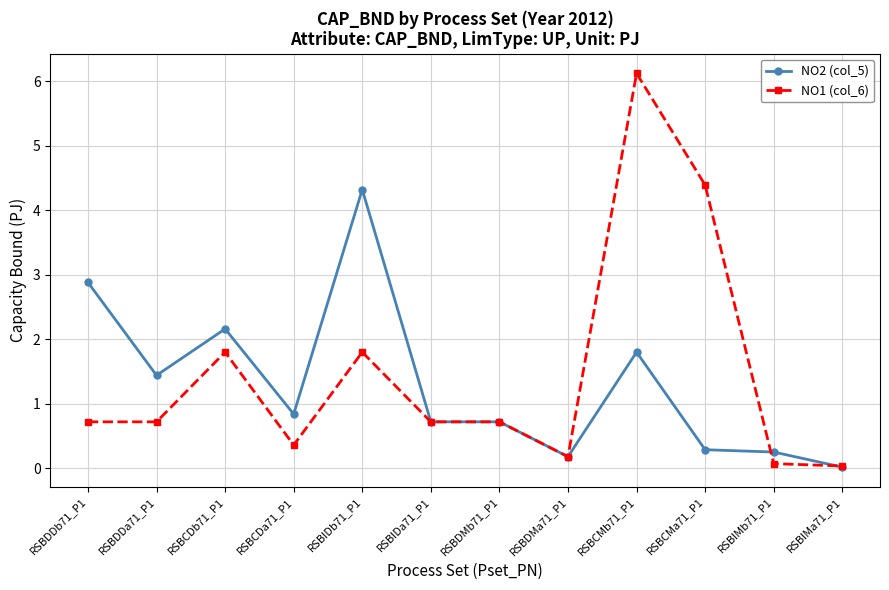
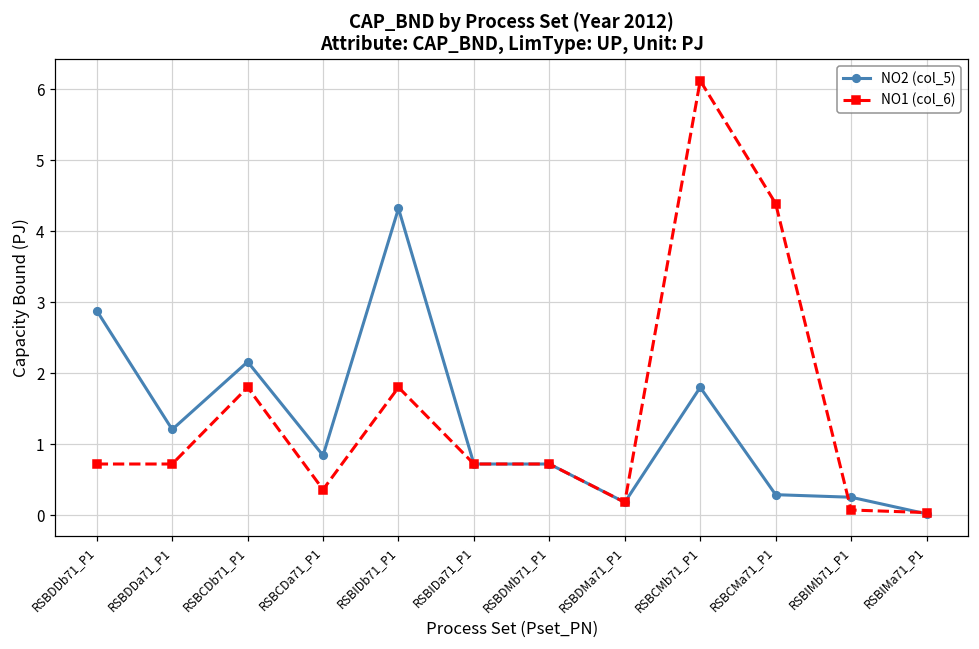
NO2 (col_5), RSBDDa71_P1: 1.4 -> 1.2
